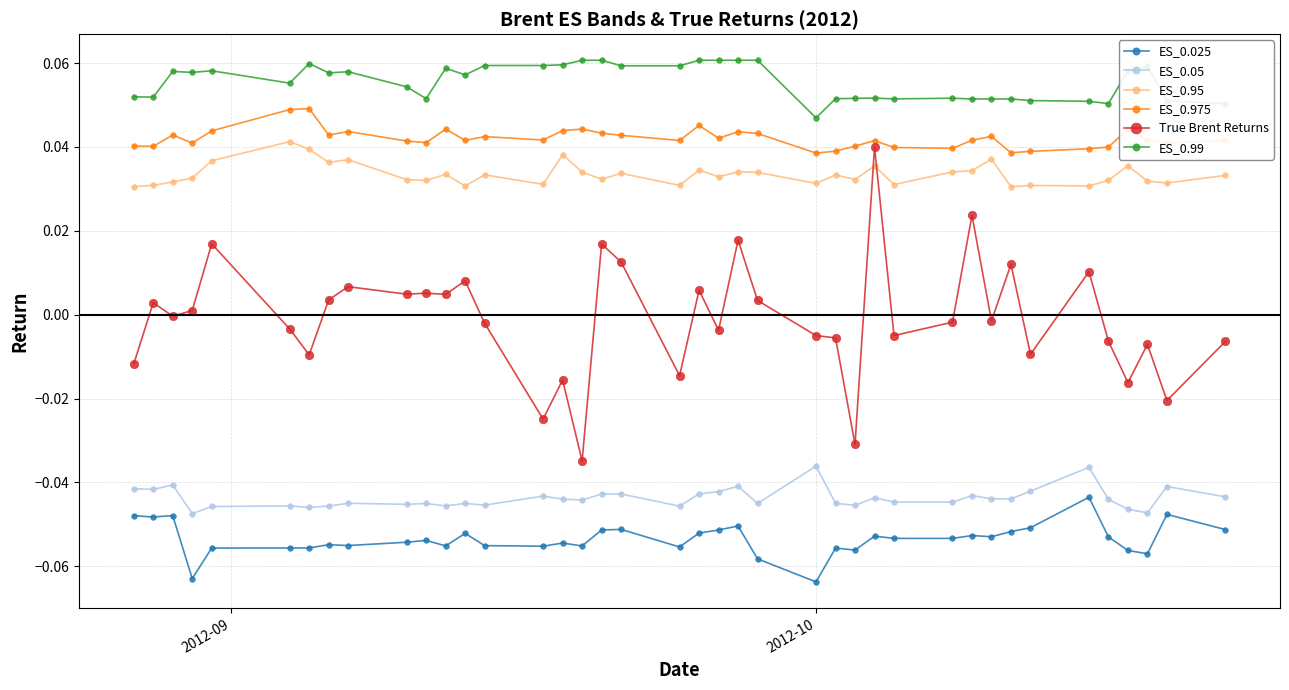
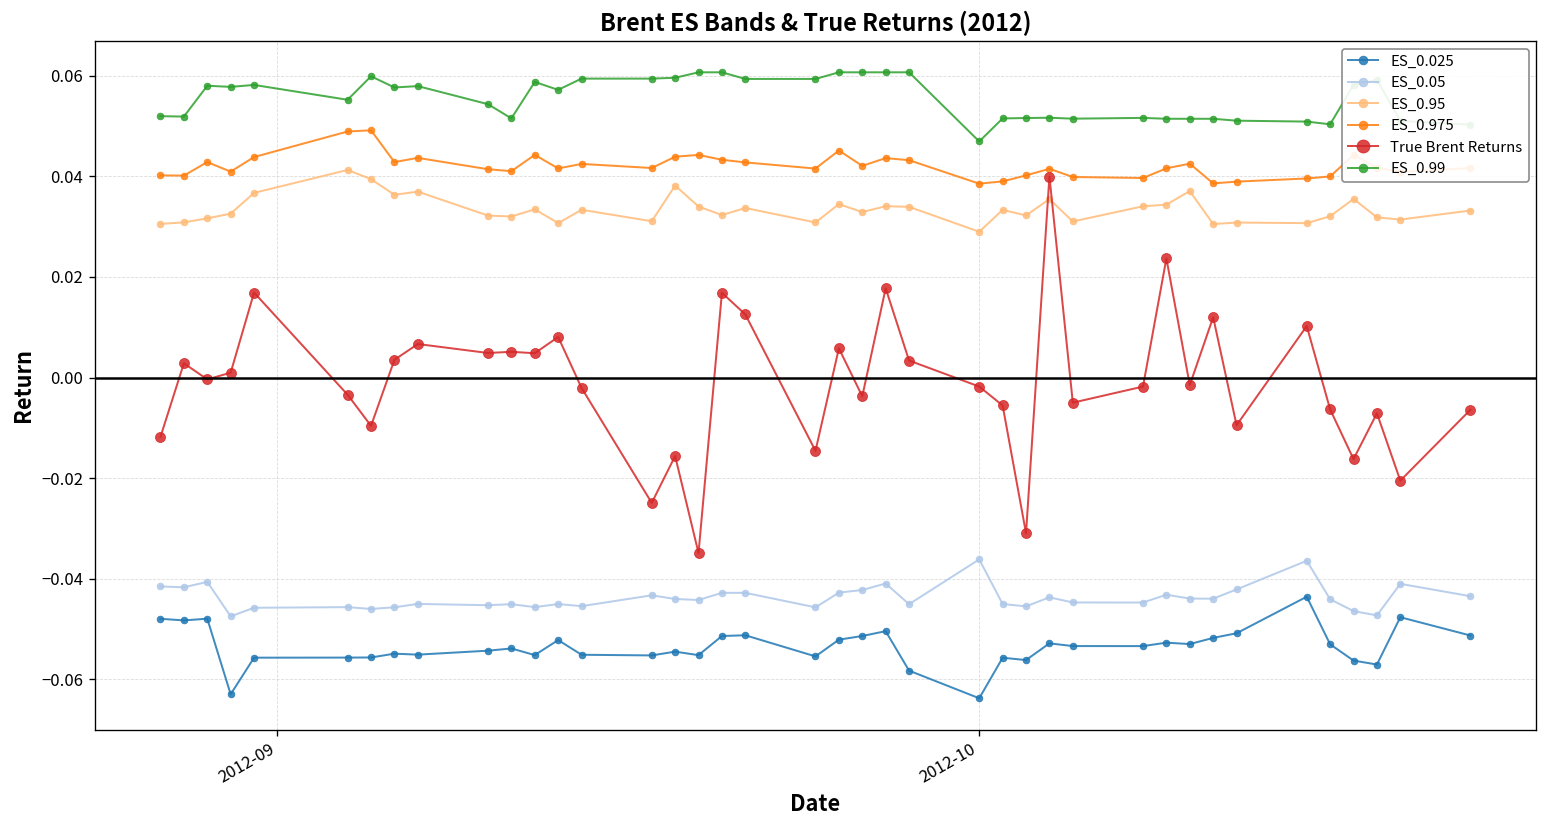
ES_0.95, 2012-10: 0.031 -> 0.029
True Brent Returns, 2012-10: -0.005 -> -0.002
